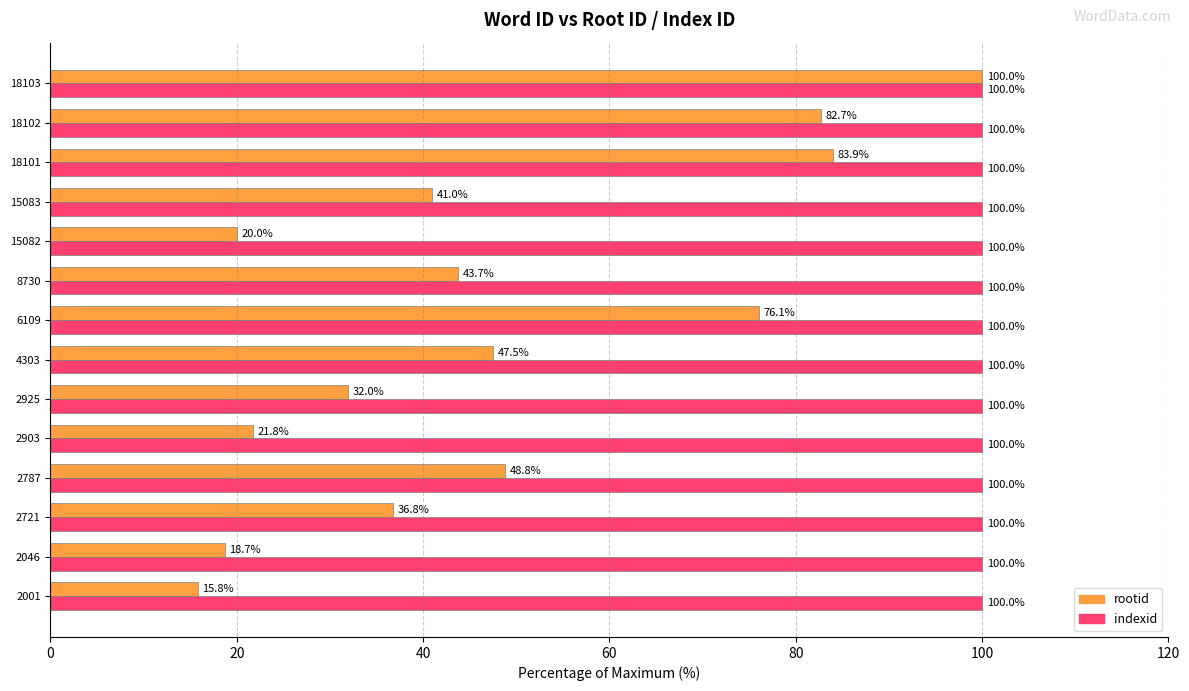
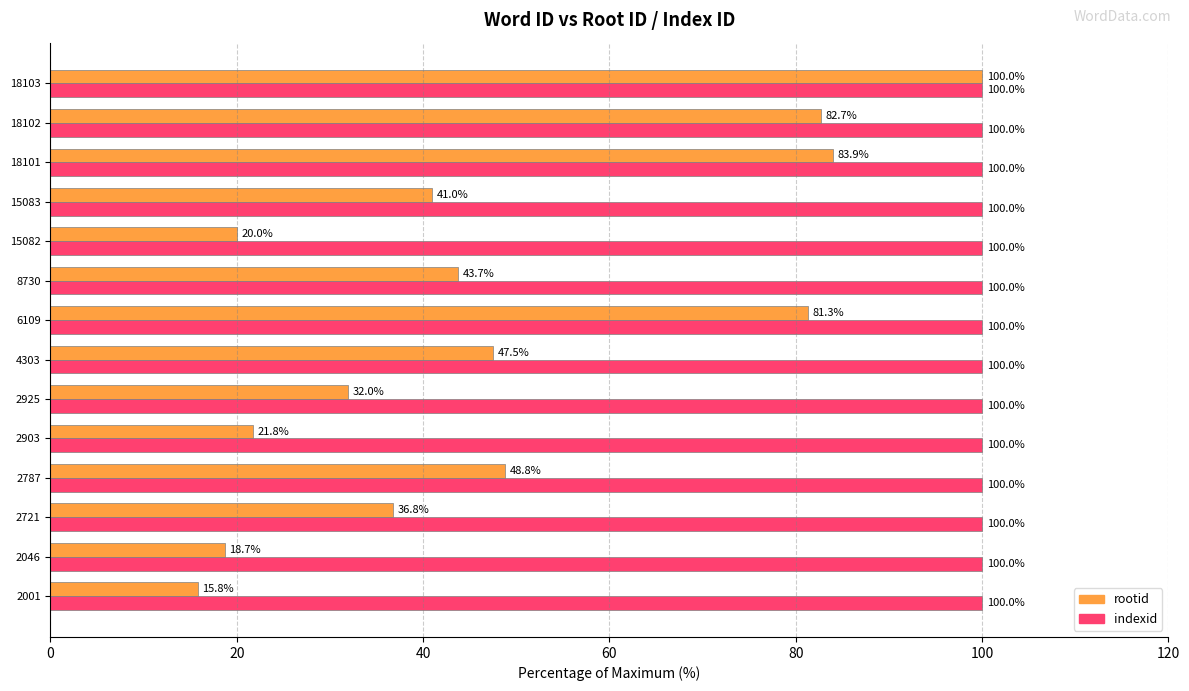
rootid, 6109: 76.1% -> 81.3%
